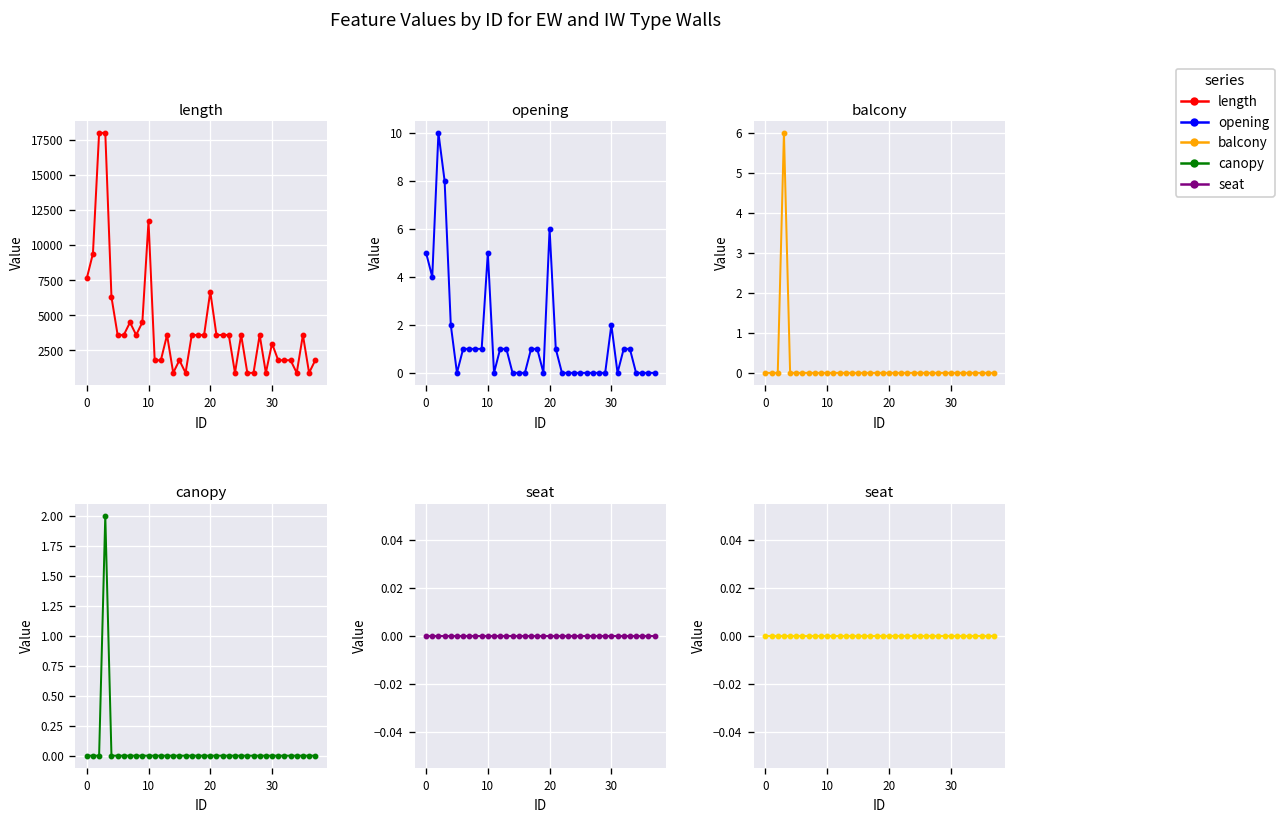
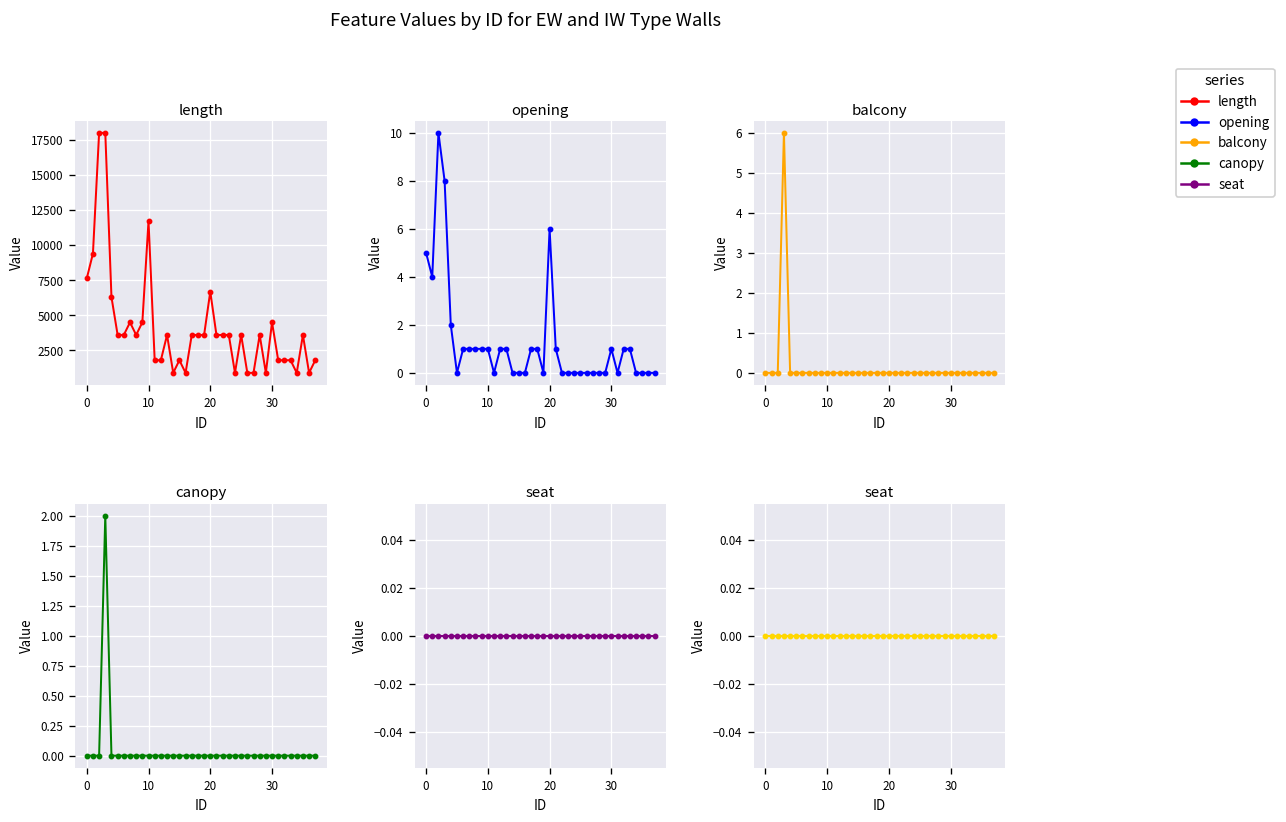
length, 30: 3000 -> 4500
opening, 10: 5 -> 1
opening, 30: 2 -> 1
